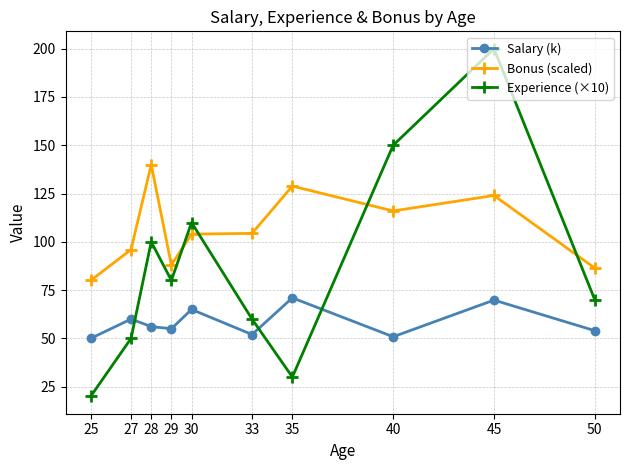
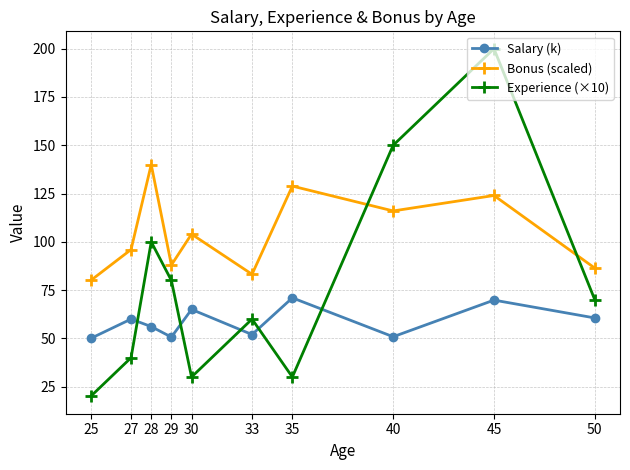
Experience (×10), 27: 50 -> 40
Salary (k), 29: 55 -> 51
Experience (×10), 30: 110 -> 30
Bonus (scaled), 33: 104 -> 83
Salary (k), 50: 54 -> 61
